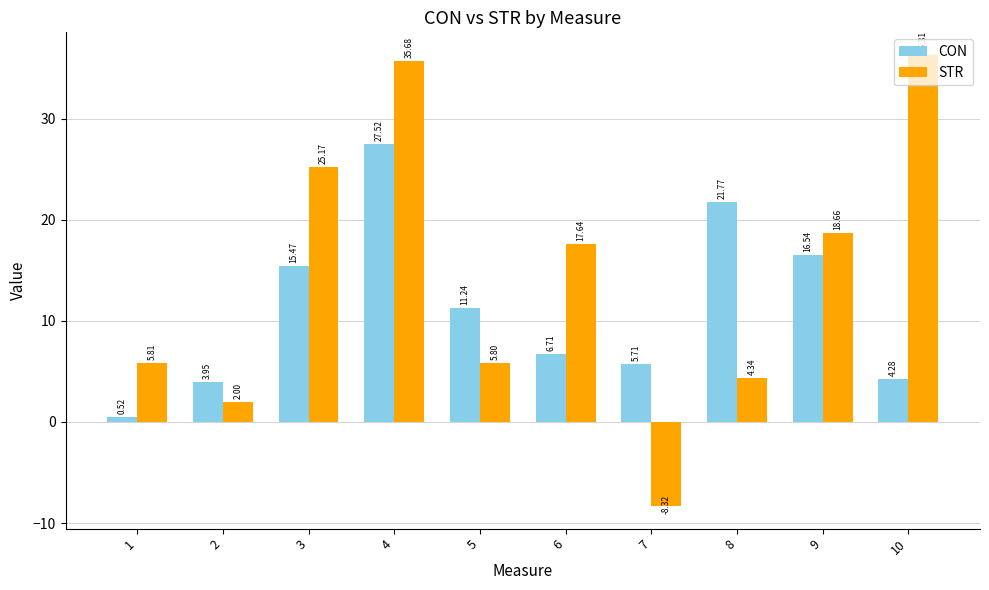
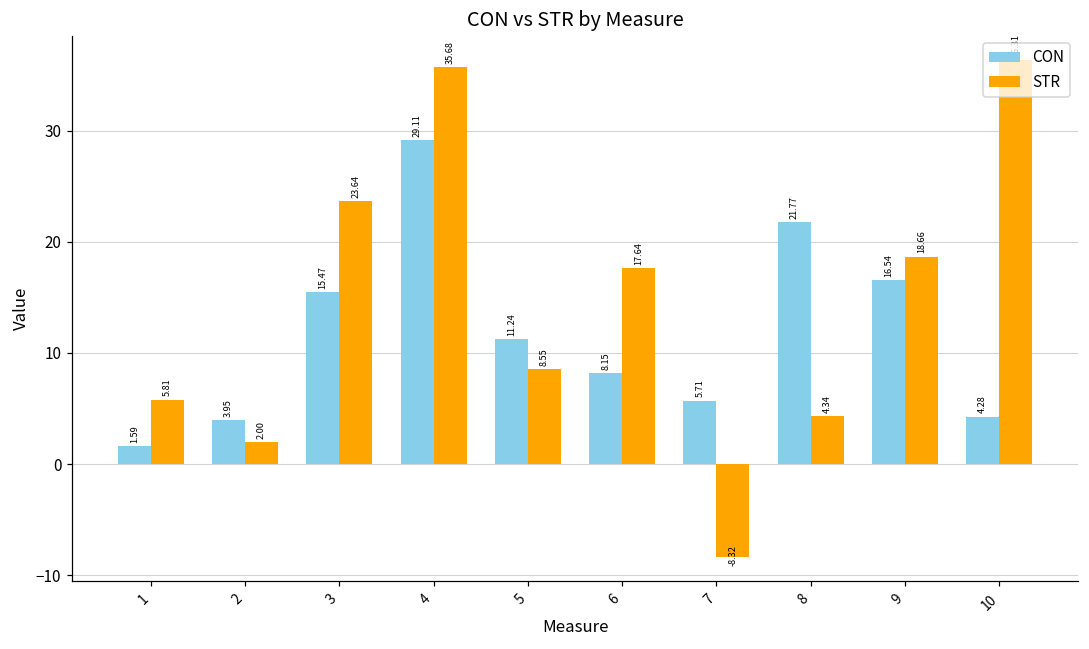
CON, 1: 0.52 -> 1.59
STR, 3: 25.17 -> 23.64
CON, 4: 27.52 -> 29.11
STR, 5: 5.80 -> 8.55
CON, 6: 6.71 -> 8.15
